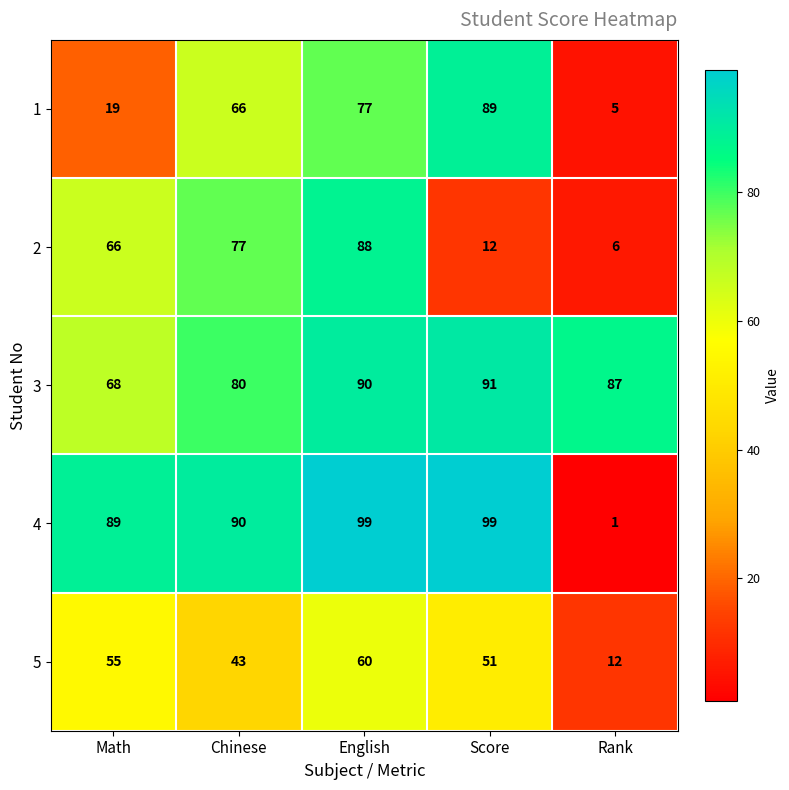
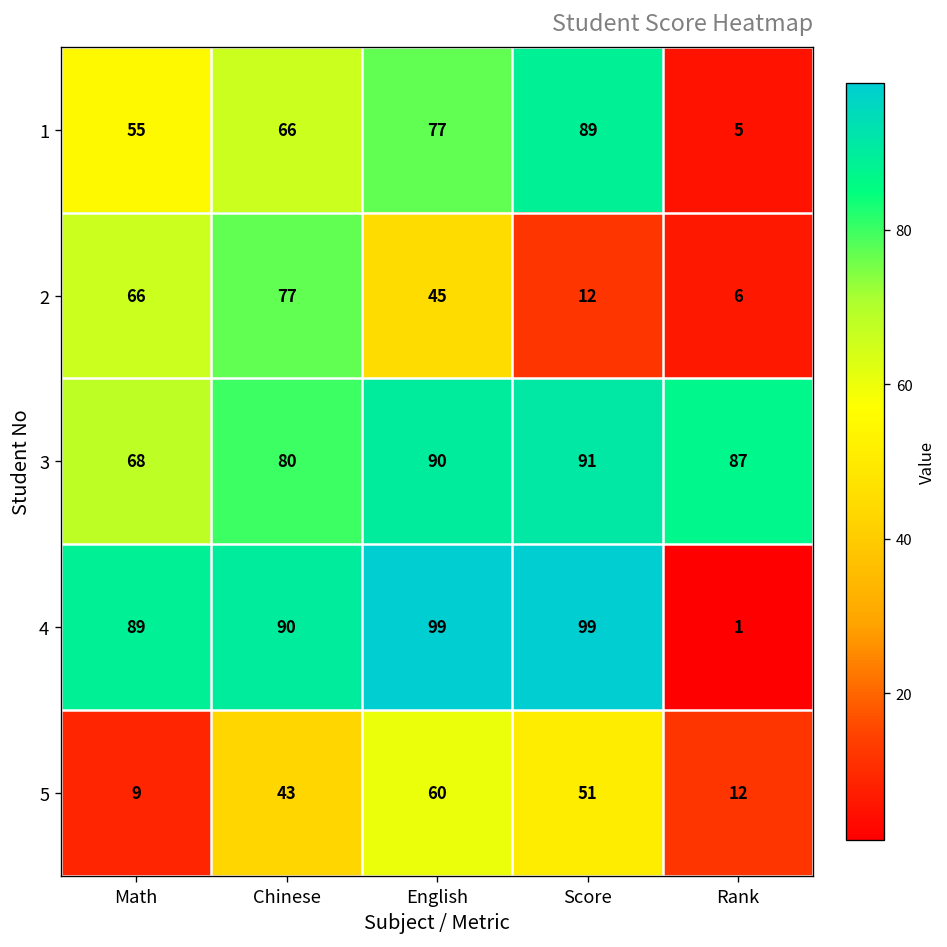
1, Math: 19 -> 55
2, English: 88 -> 45
5, Math: 55 -> 9
